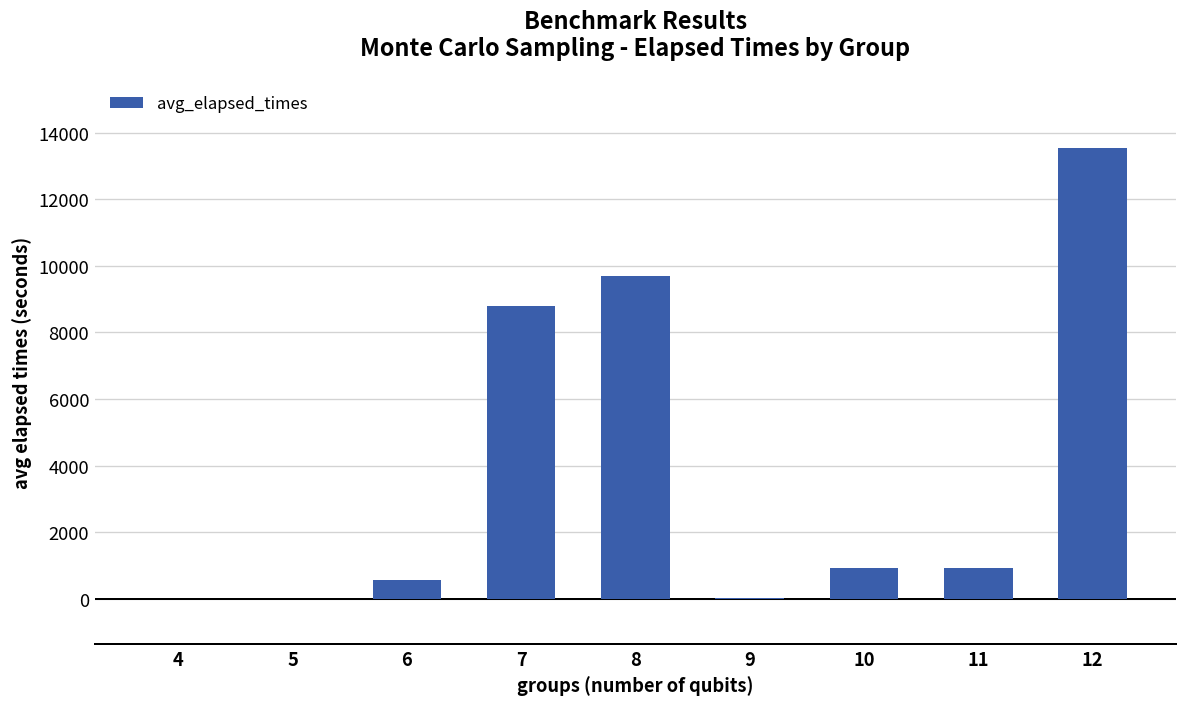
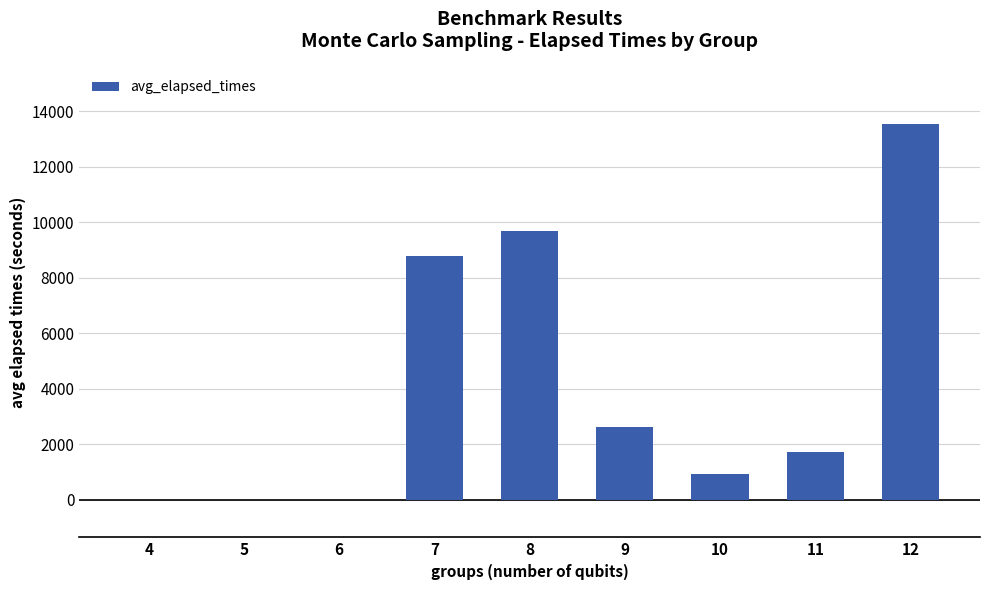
6: 600 -> 0
9: 0 -> 2600
11: 900 -> 1700
